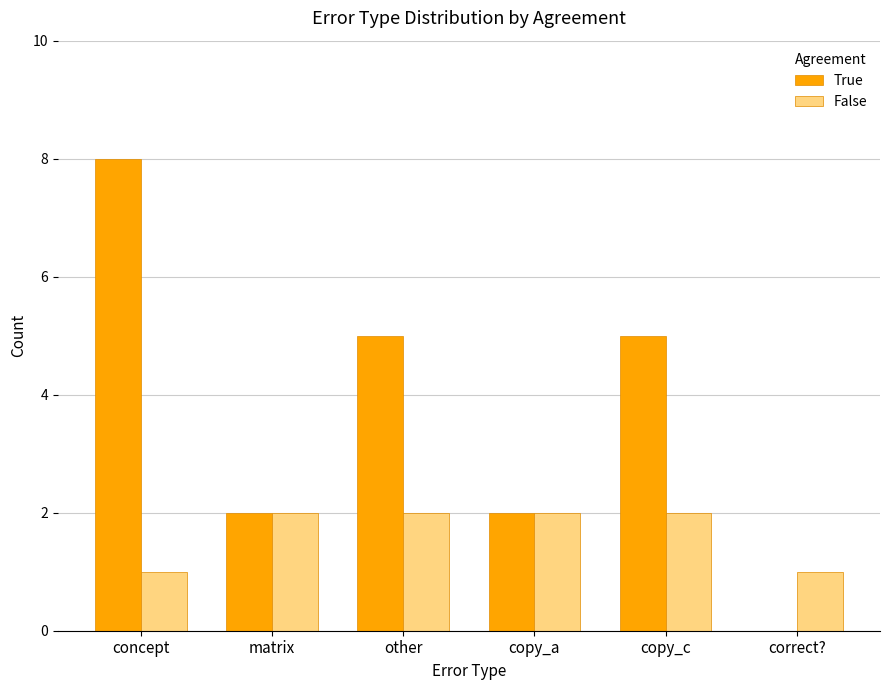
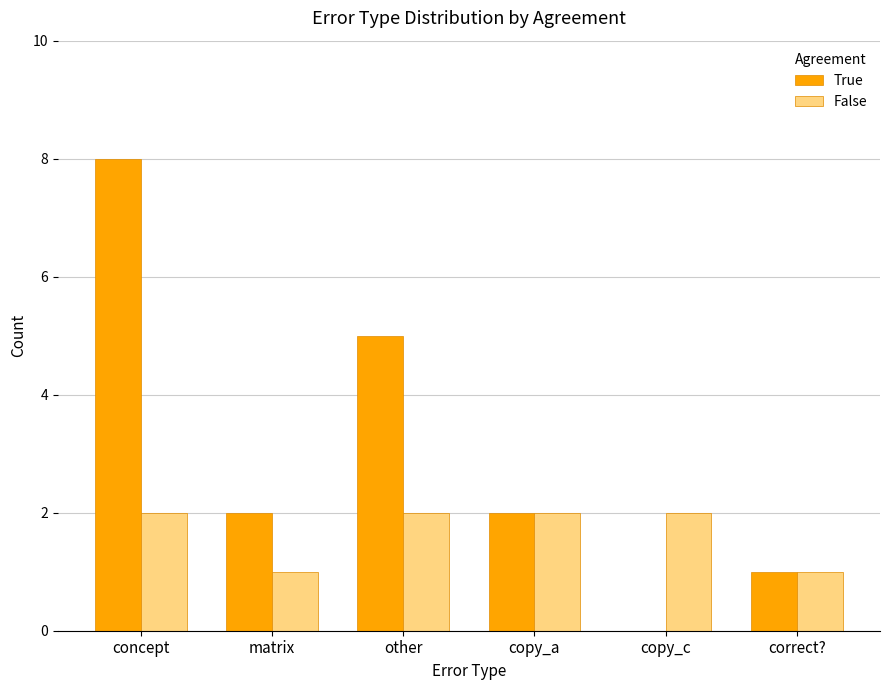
False, concept: 1 -> 2
False, matrix: 2 -> 1
True, copy_c: 5 -> 0
True, correct?: 0 -> 1
